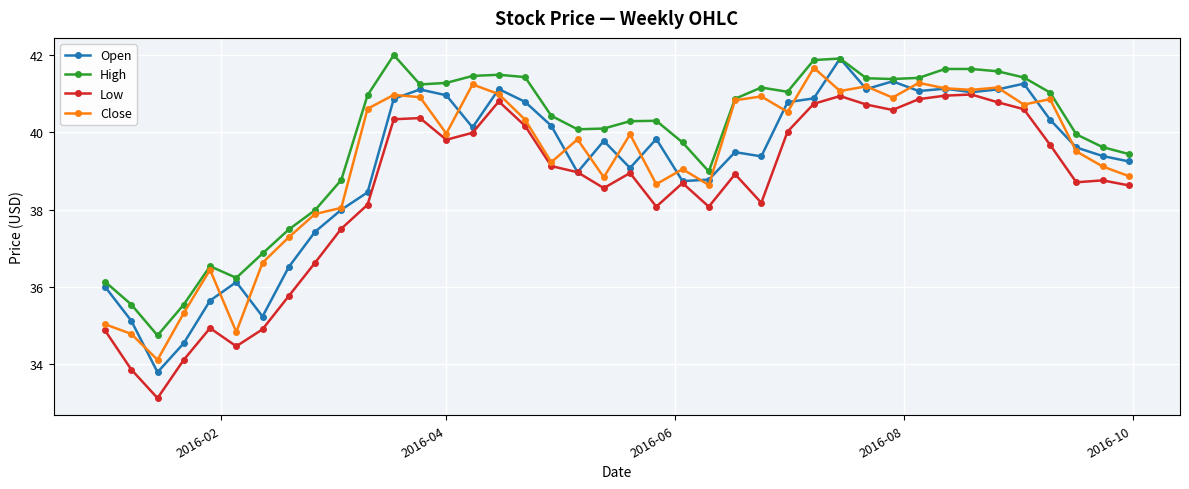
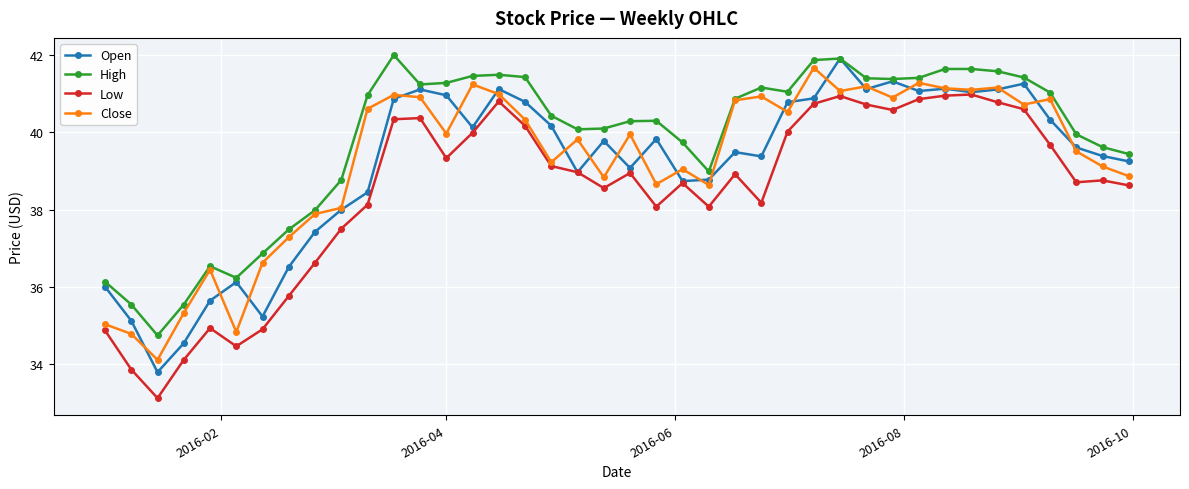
Low, 2016-04: 39.8 -> 39.3
